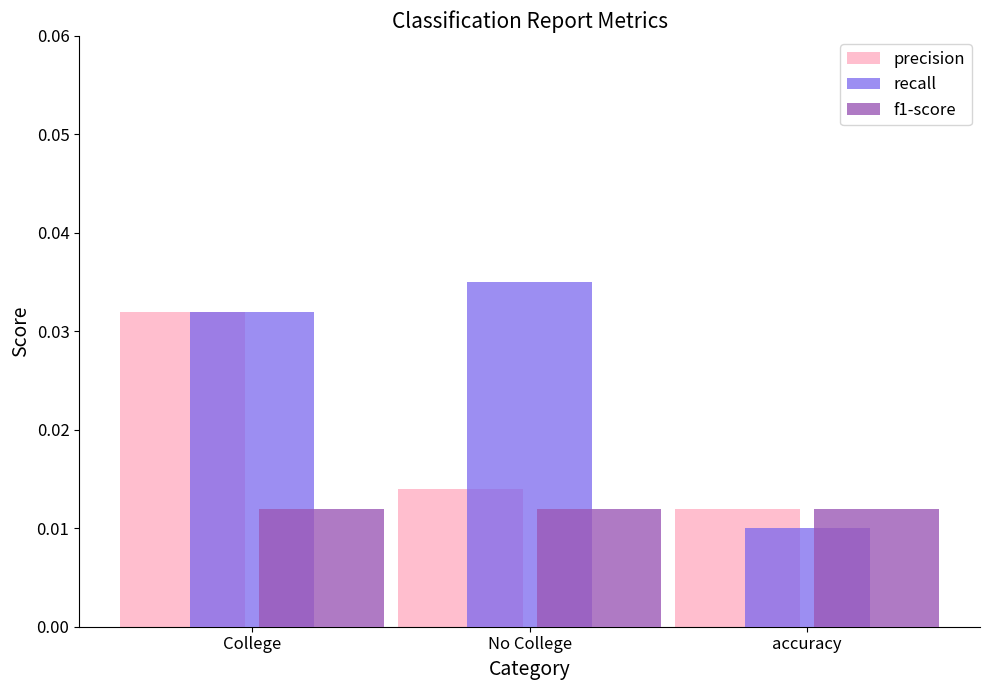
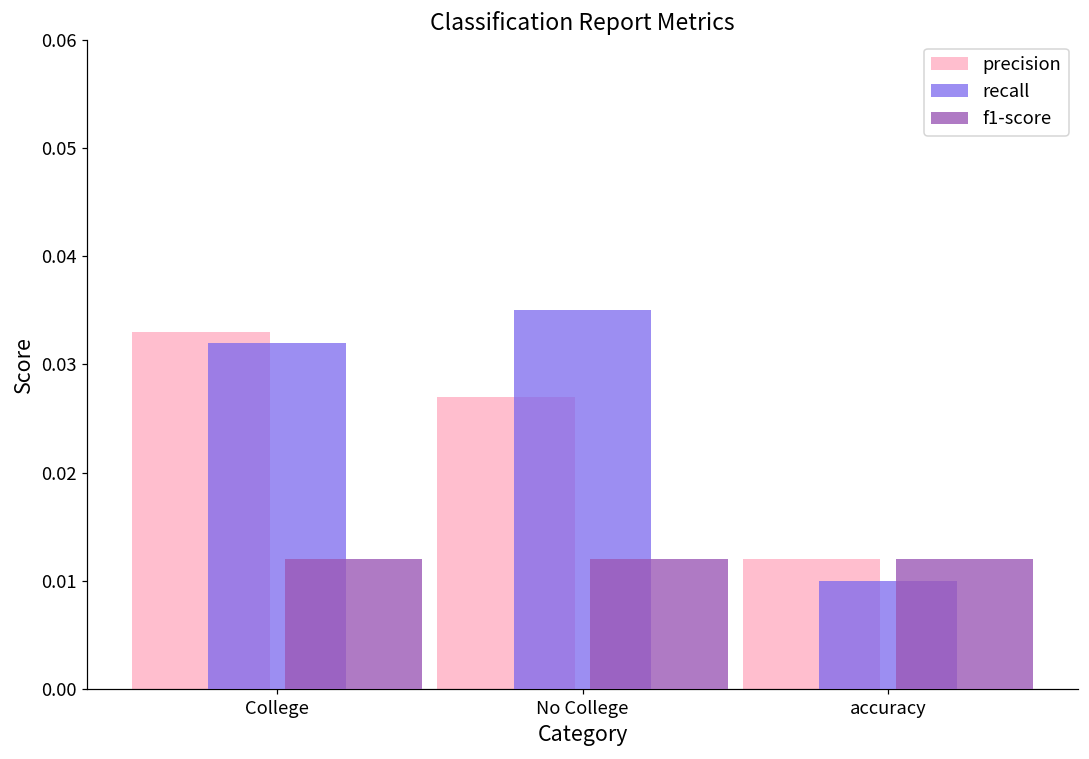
precision, College: 0.032 -> 0.033
precision, No College: 0.014 -> 0.027
